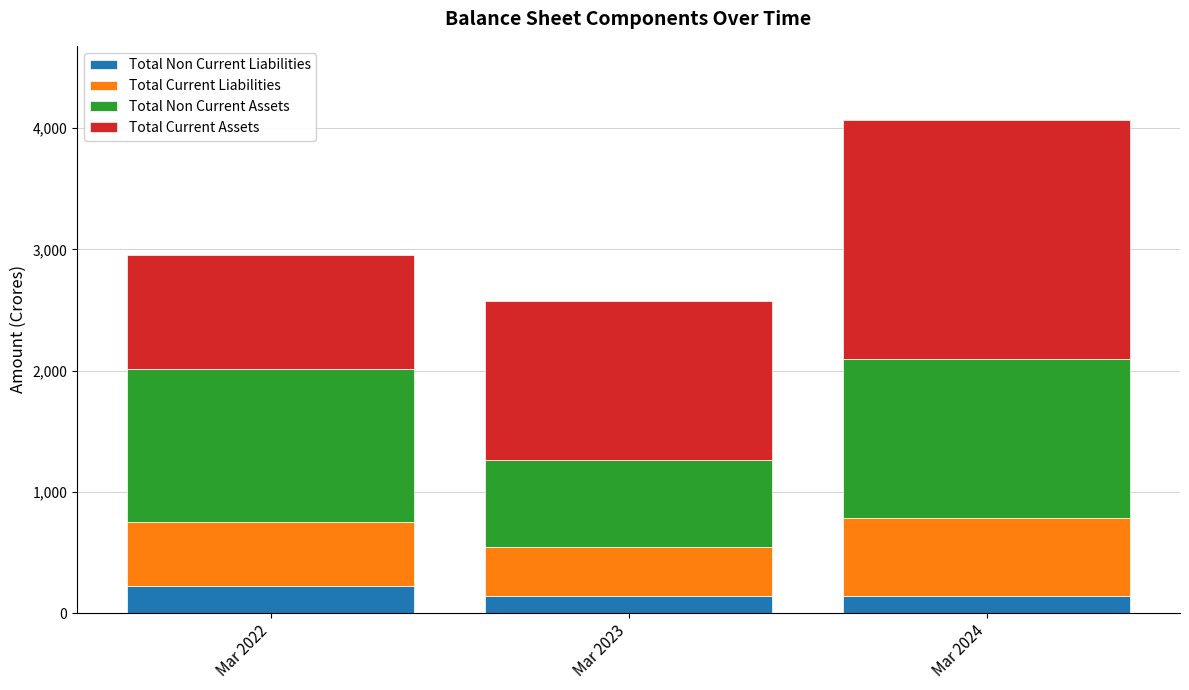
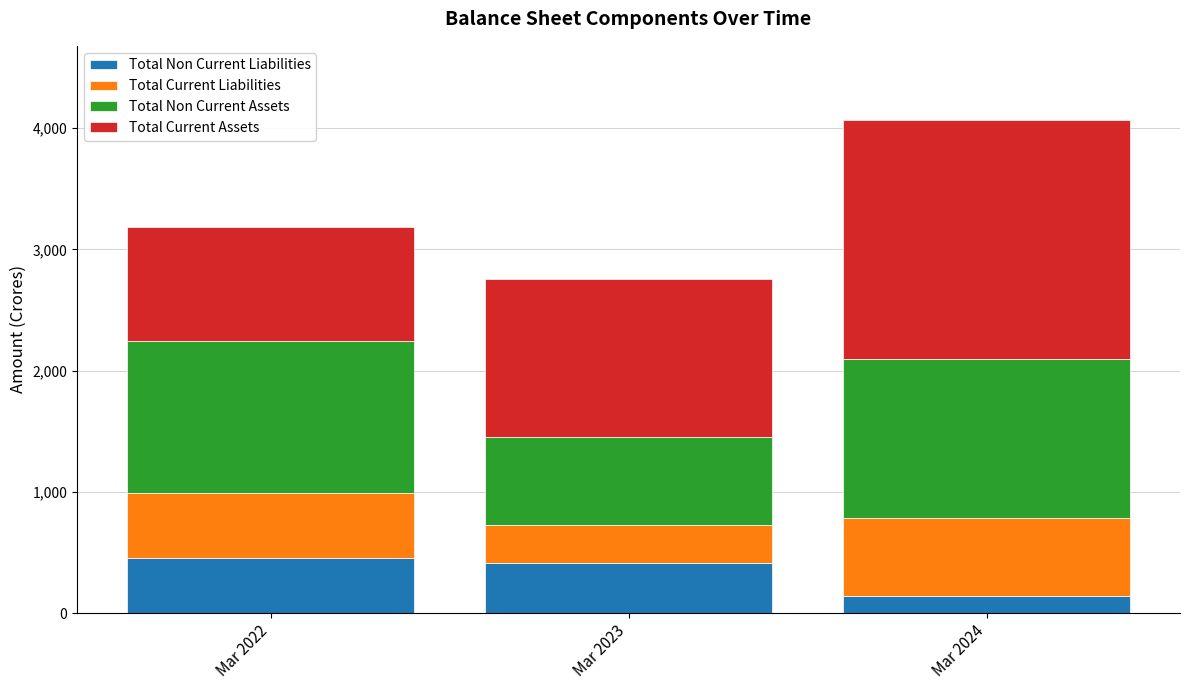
Total Non Current Liabilities, Mar 2022: 220 -> 450
Total Non Current Liabilities, Mar 2023: 140 -> 410
Total Current Liabilities, Mar 2023: 400 -> 320
